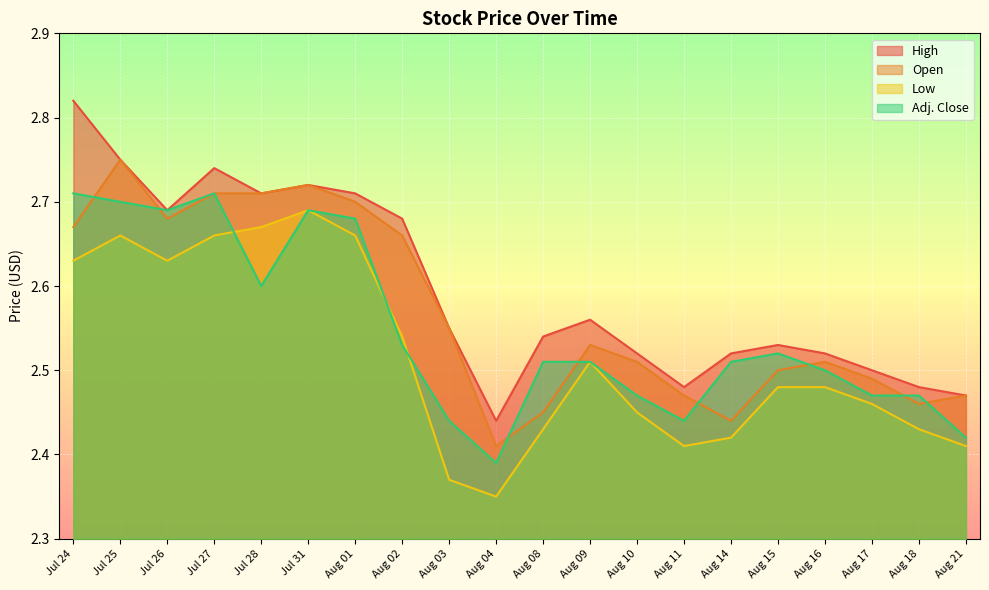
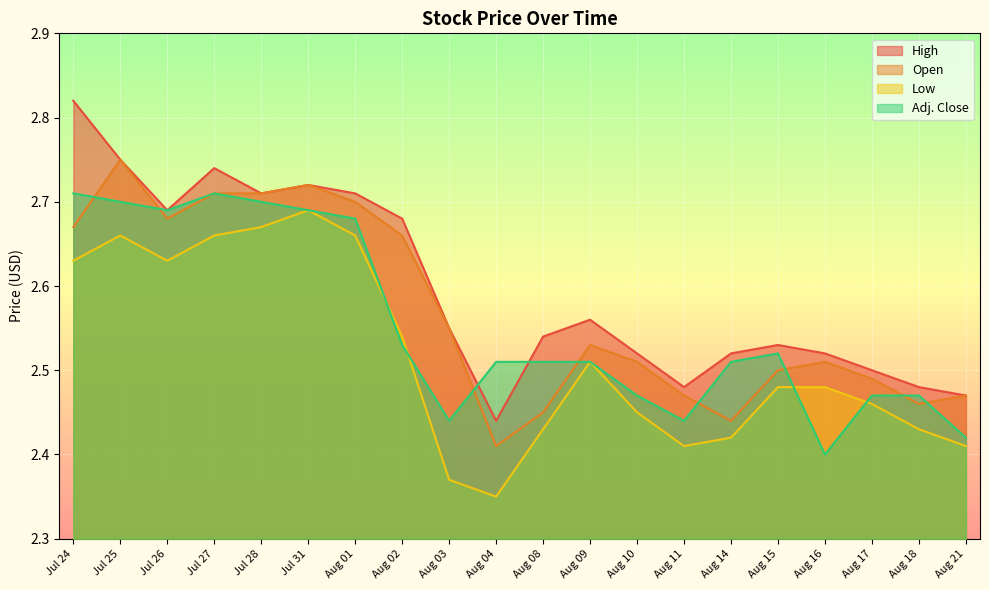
Adj. Close, Jul 28: 2.6 -> 2.7
Adj. Close, Aug 04: 2.39 -> 2.51
Adj. Close, Aug 16: 2.5 -> 2.4
